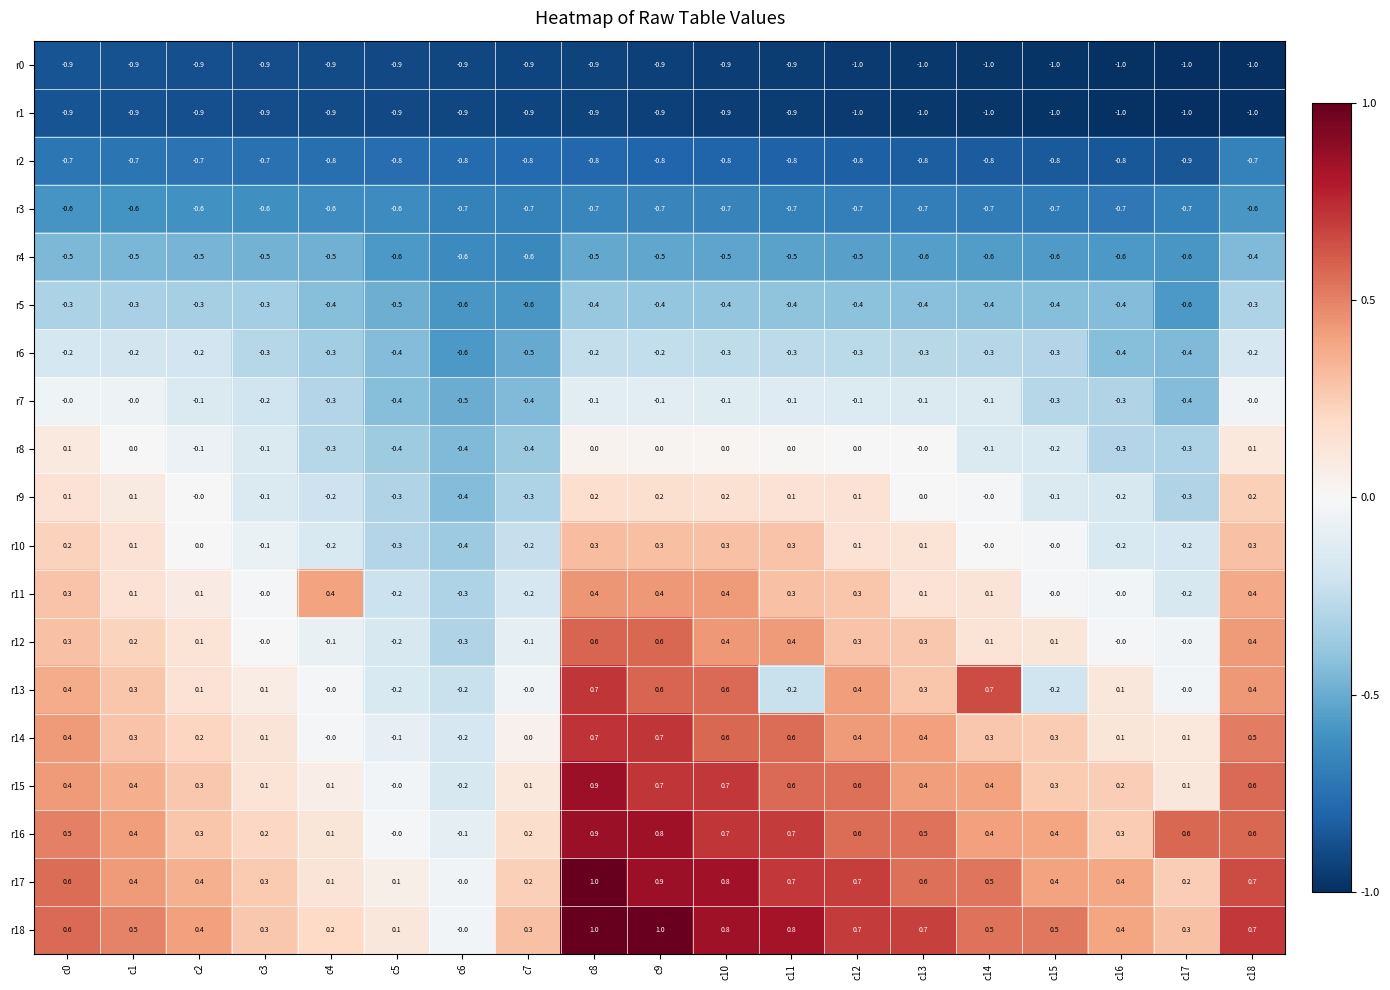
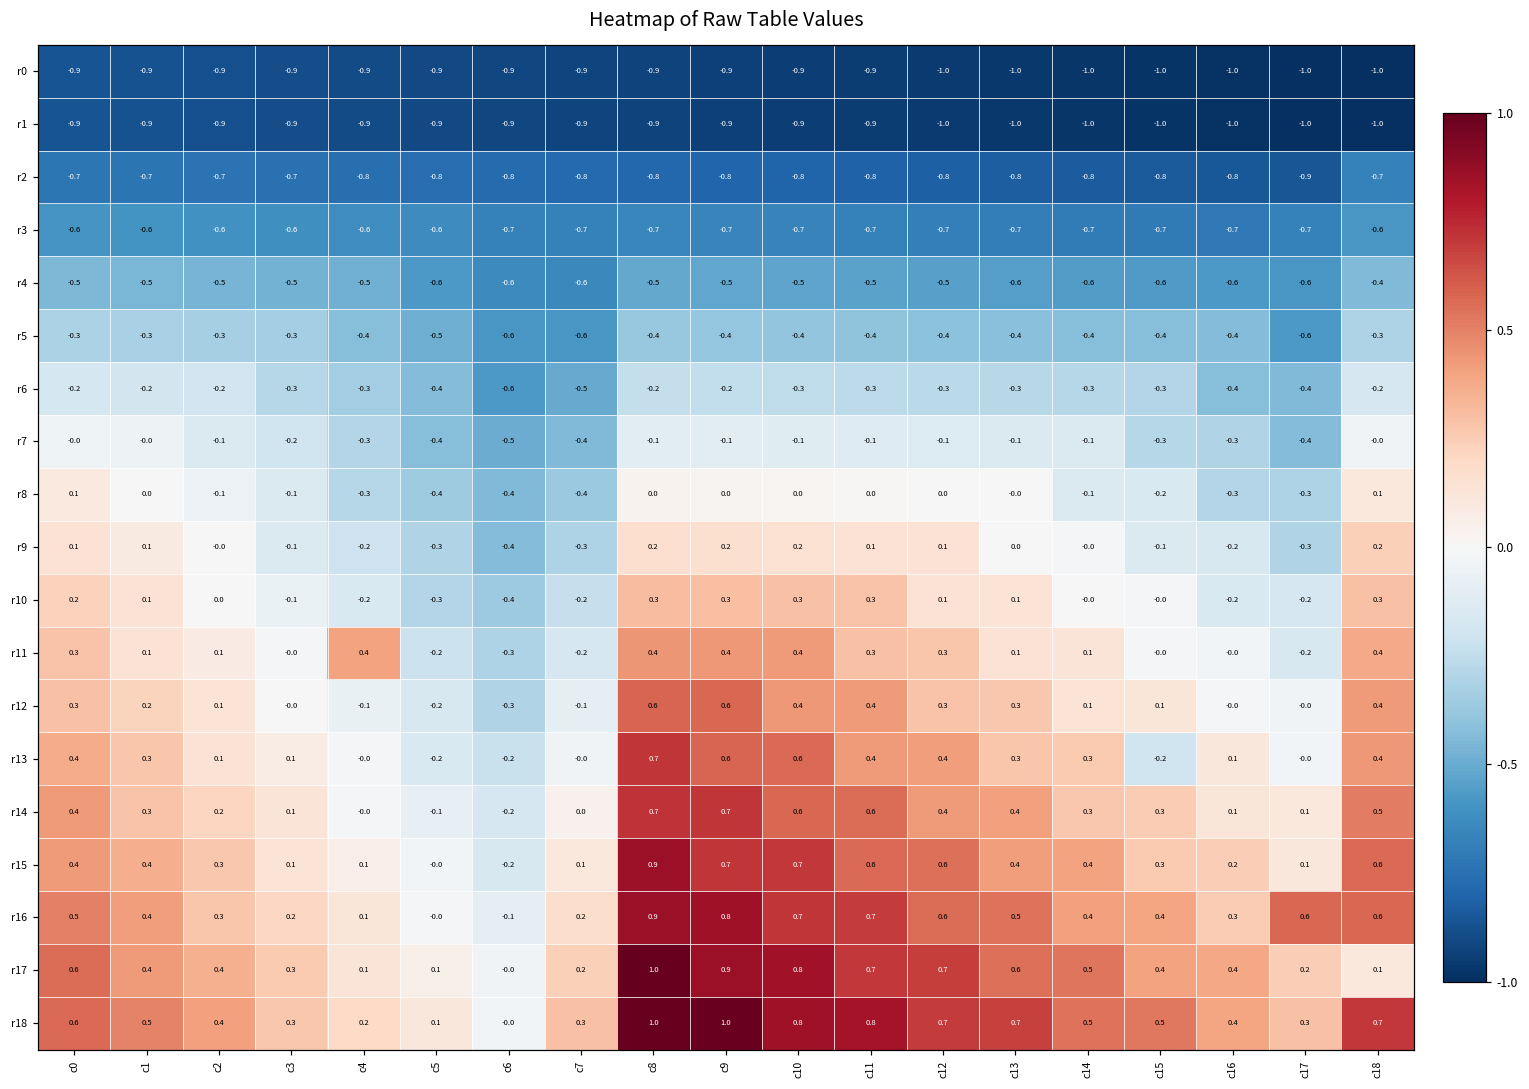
r13, c11: -0.2 -> 0.4
r13, c14: 0.7 -> 0.3
r17, c18: 0.7 -> 0.1
